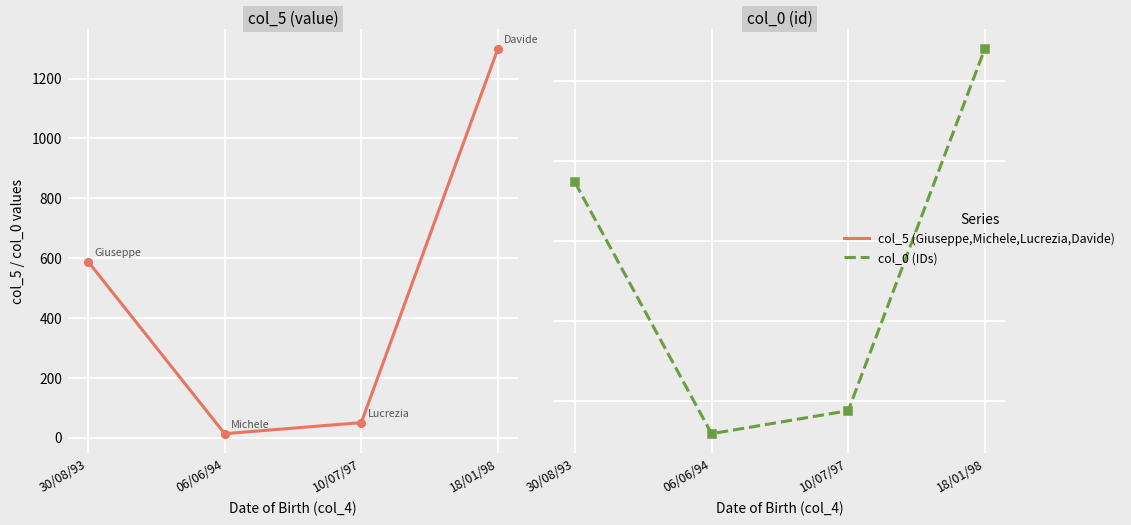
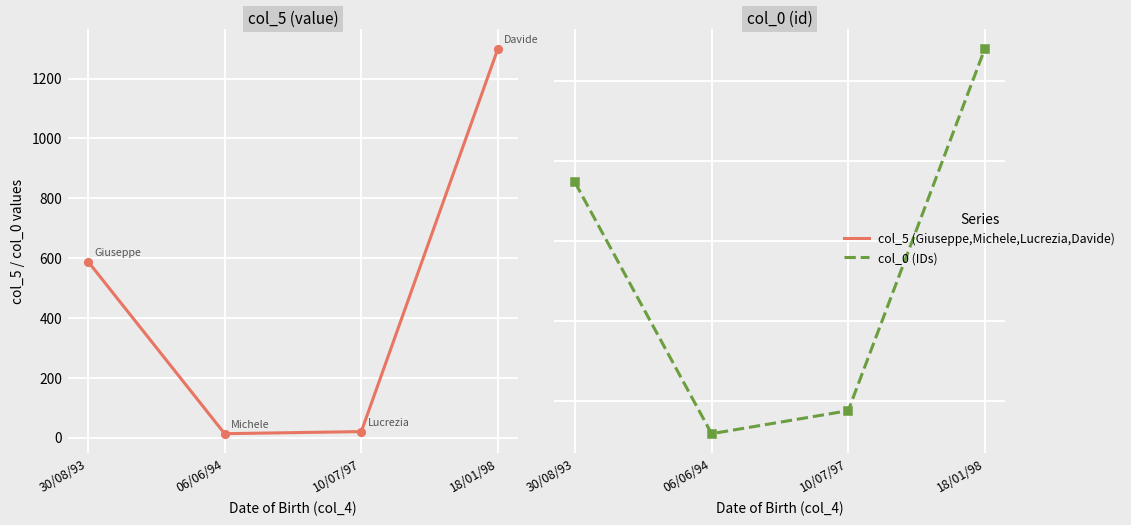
col_5 (value), 10/07/97: 50 -> 20
